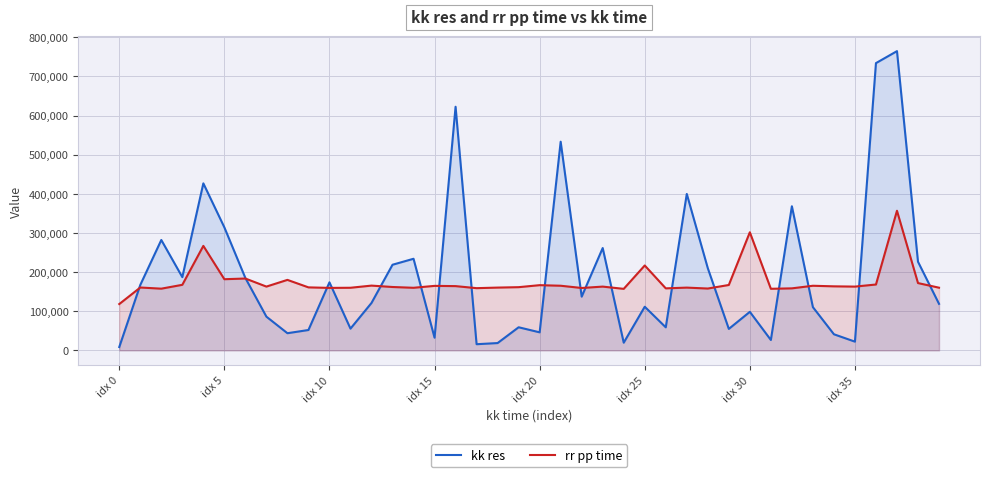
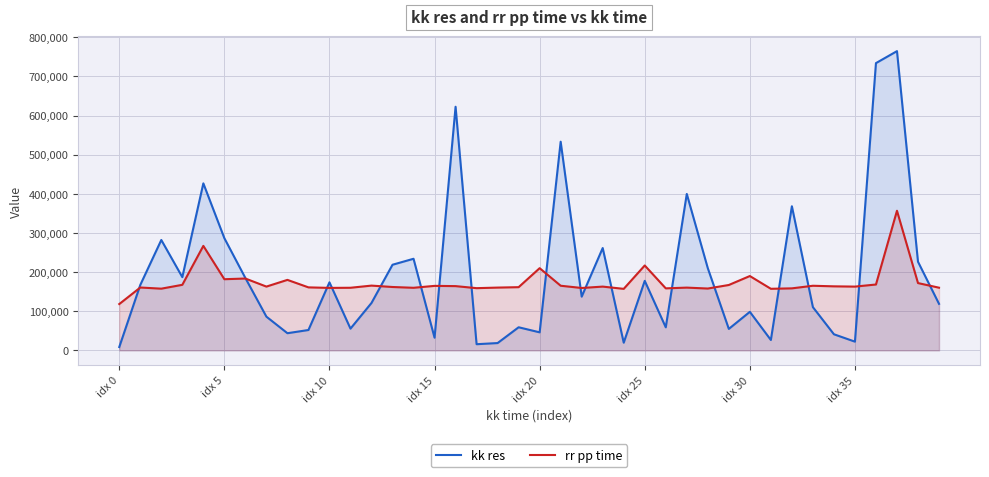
kk res, idx 5: 310,000 -> 290,000
rr pp time, idx 20: 170,000 -> 210,000
kk res, idx 25: 110,000 -> 180,000
rr pp time, idx 30: 300,000 -> 190,000
